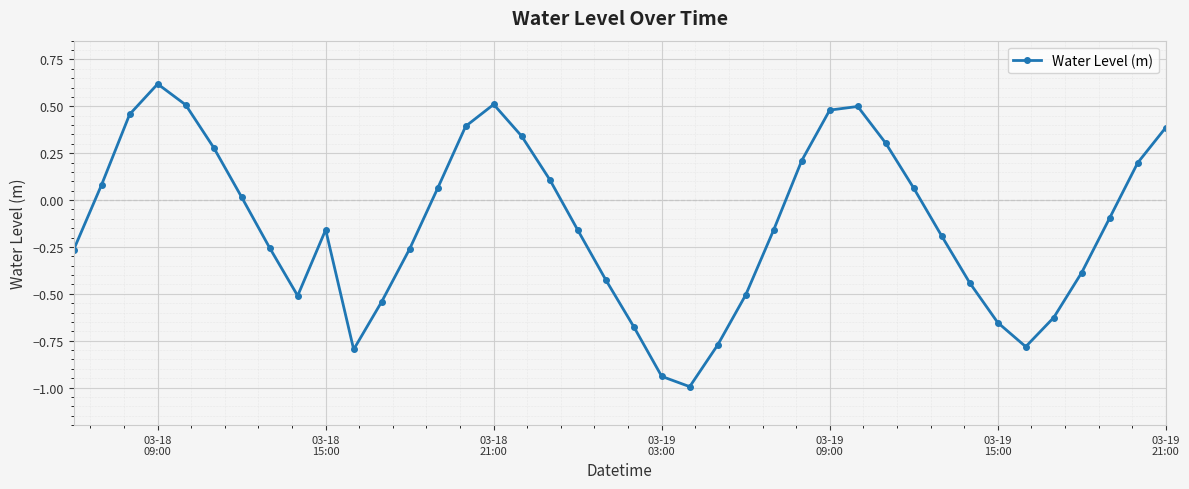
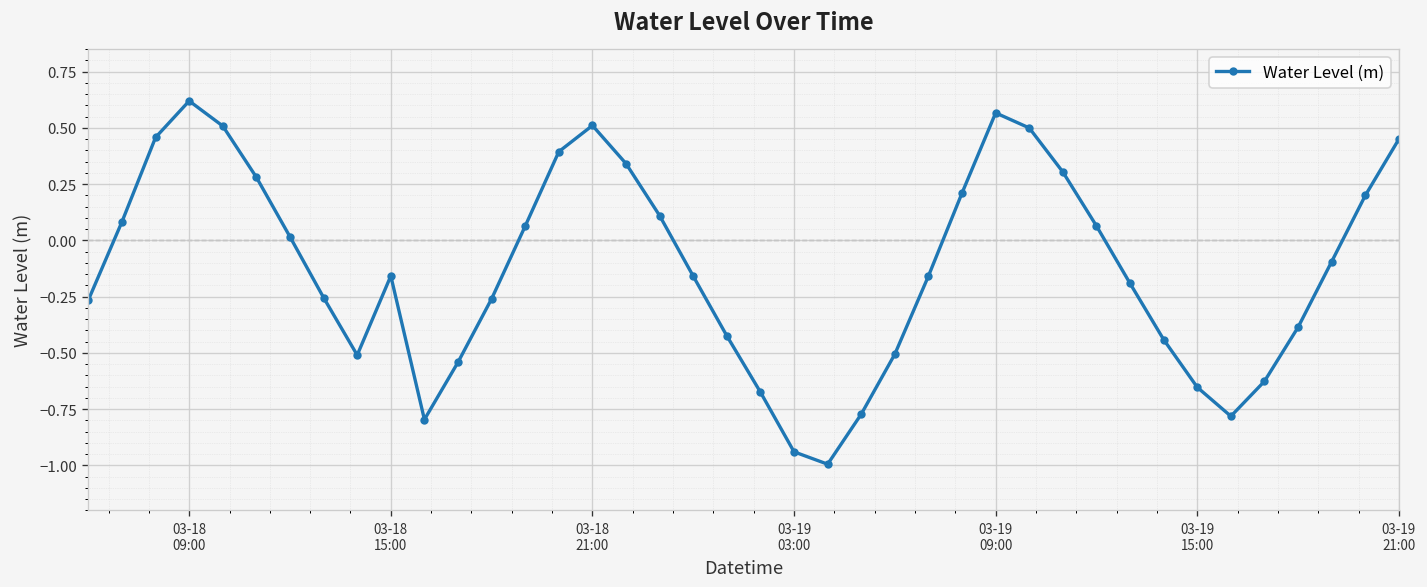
03-19 09:00: 0.48 -> 0.57
03-19 21:00: 0.39 -> 0.45
